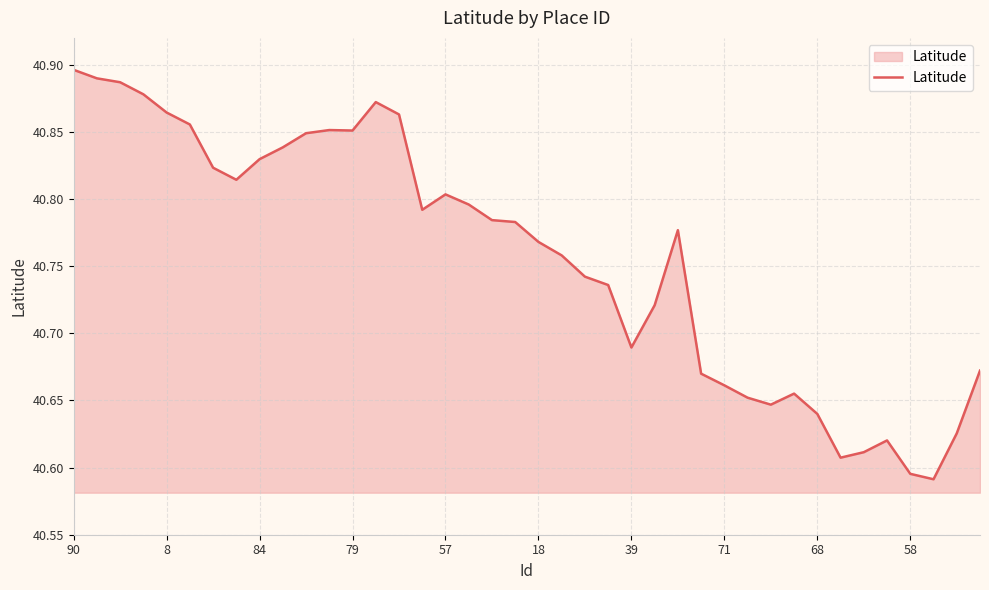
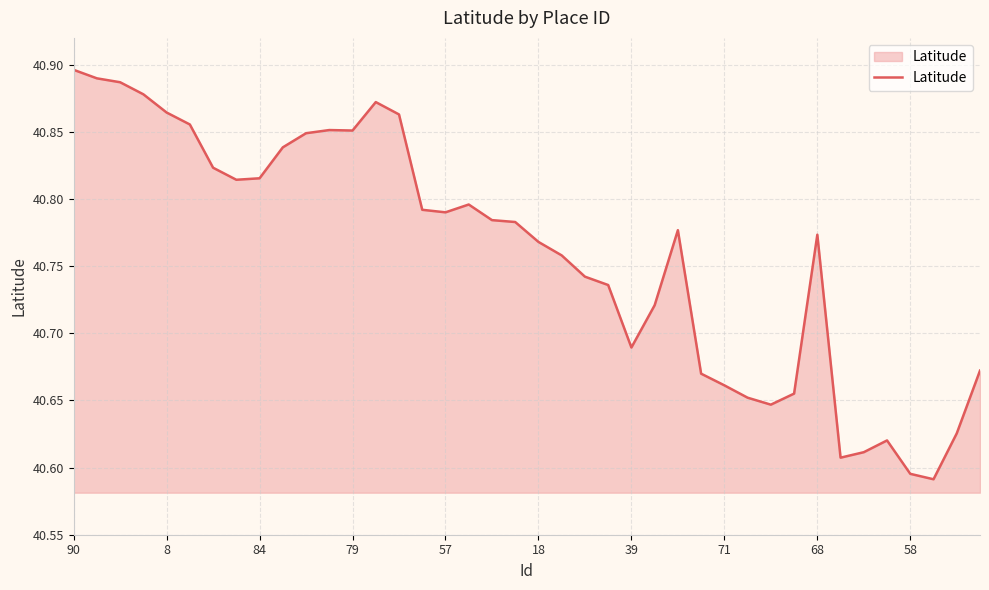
84: 40.830 -> 40.815
57: 40.803 -> 40.790
68: 40.640 -> 40.773
